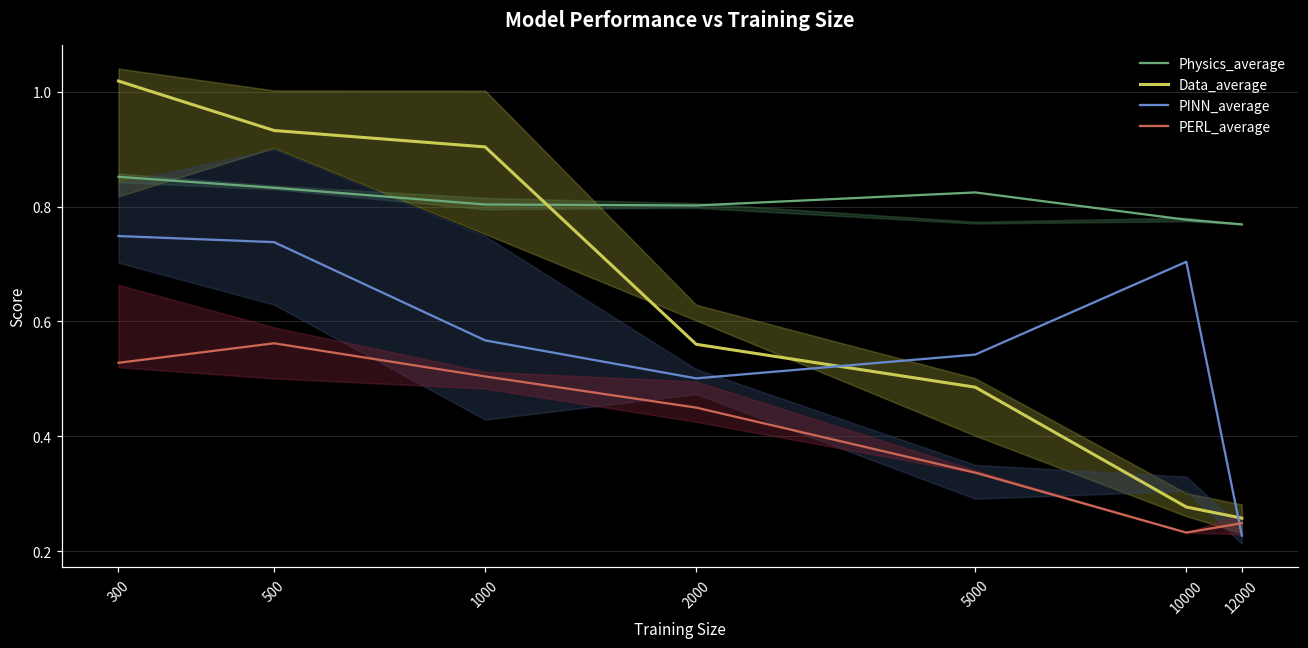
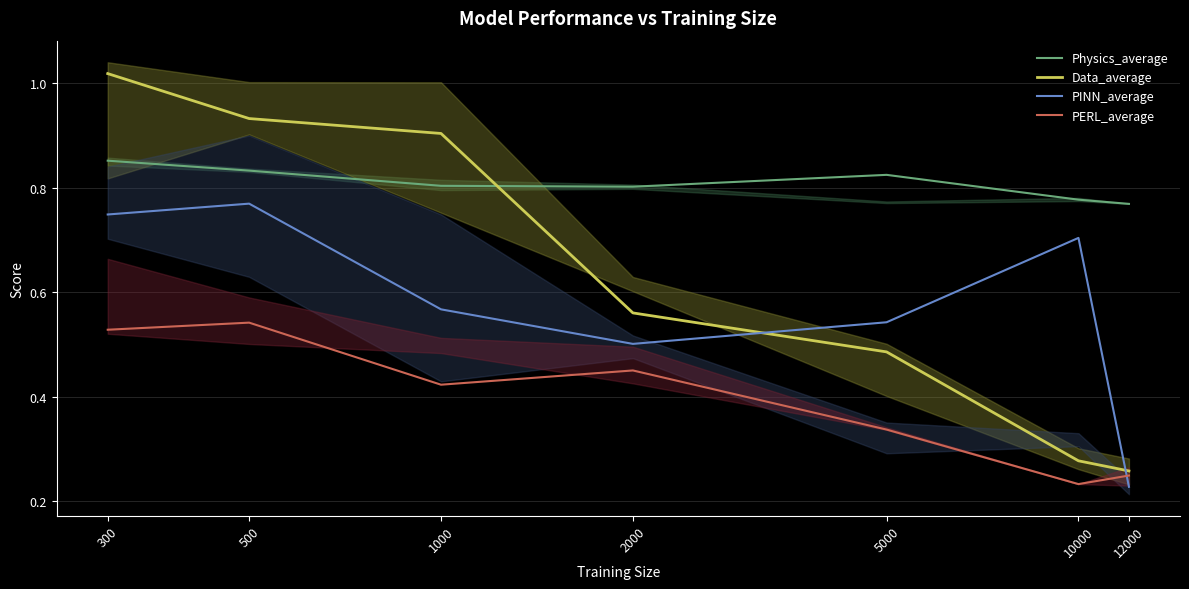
PINN_average, 500: 0.74 -> 0.77
PERL_average, 500: 0.56 -> 0.54
PERL_average, 1000: 0.50 -> 0.42
